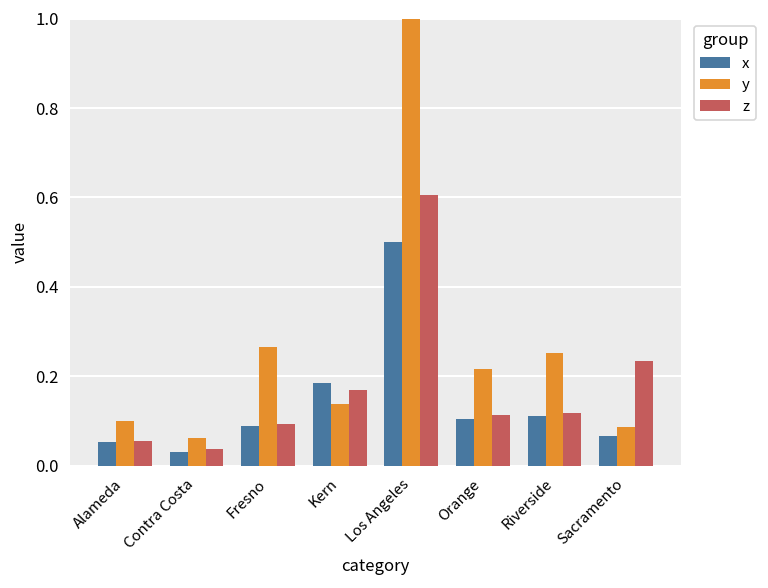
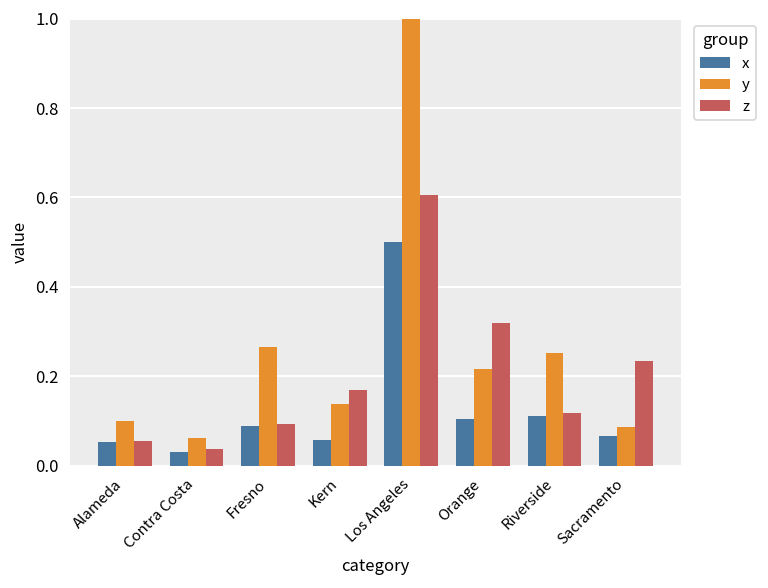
x, Kern: 0.19 -> 0.06
z, Orange: 0.11 -> 0.32
